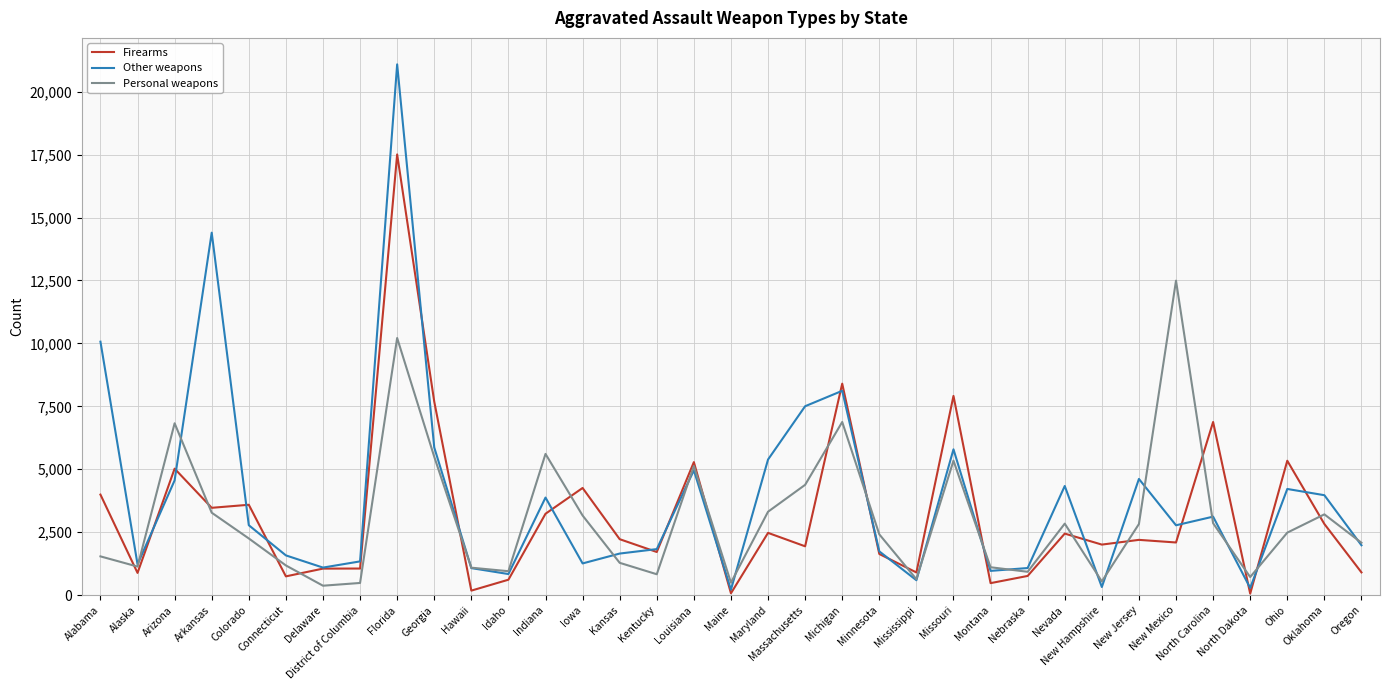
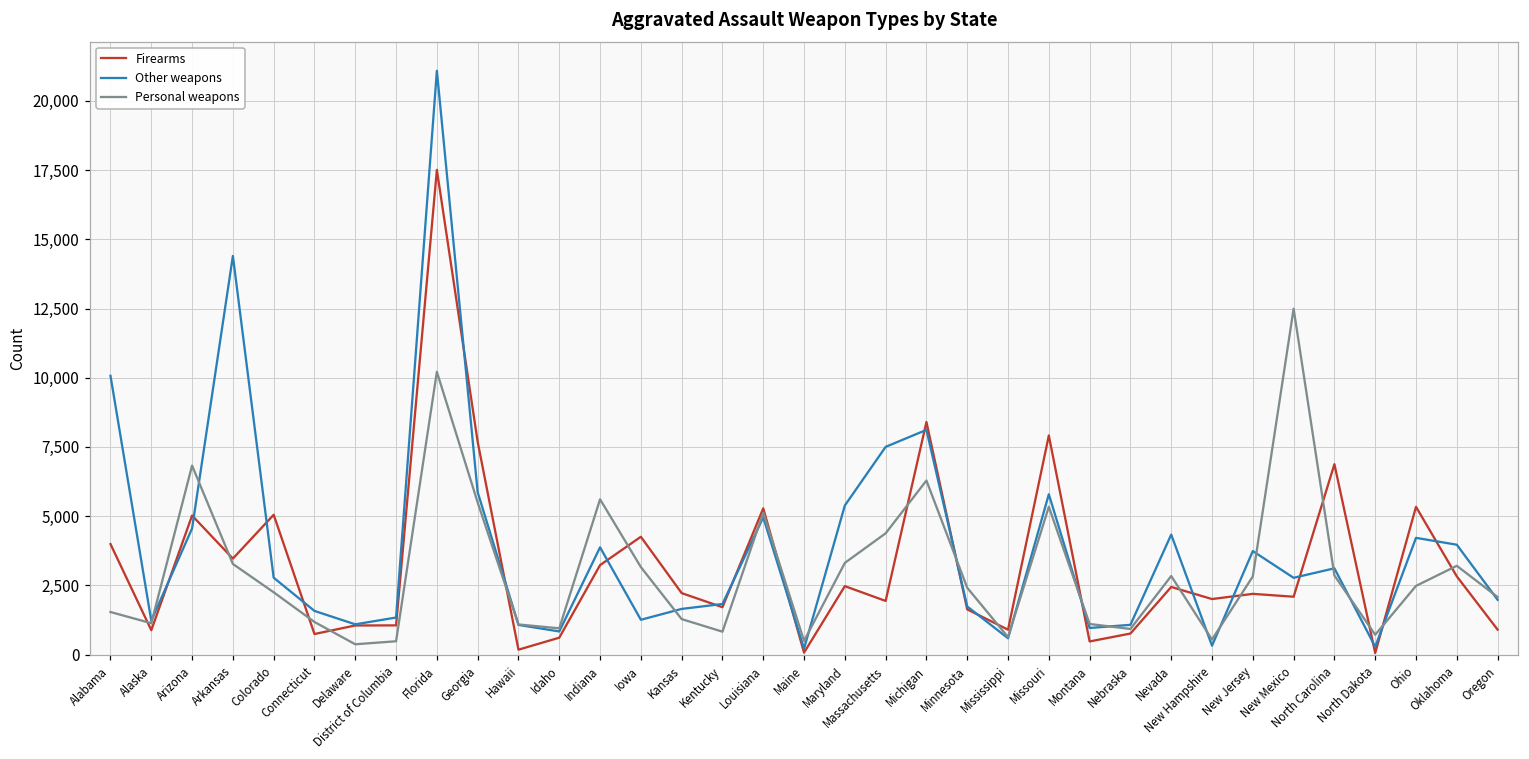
Firearms, Colorado: 3,600 -> 5,100
Personal weapons, Michigan: 6,900 -> 6,300
Other weapons, New Jersey: 4,600 -> 3,700
